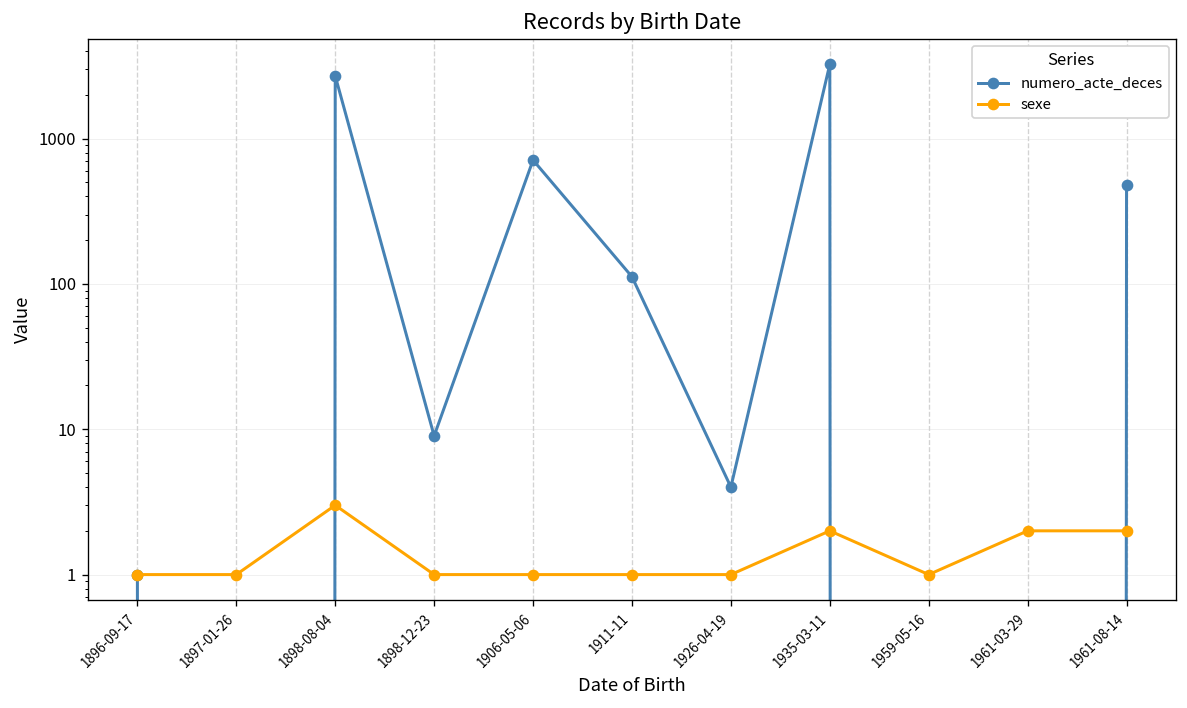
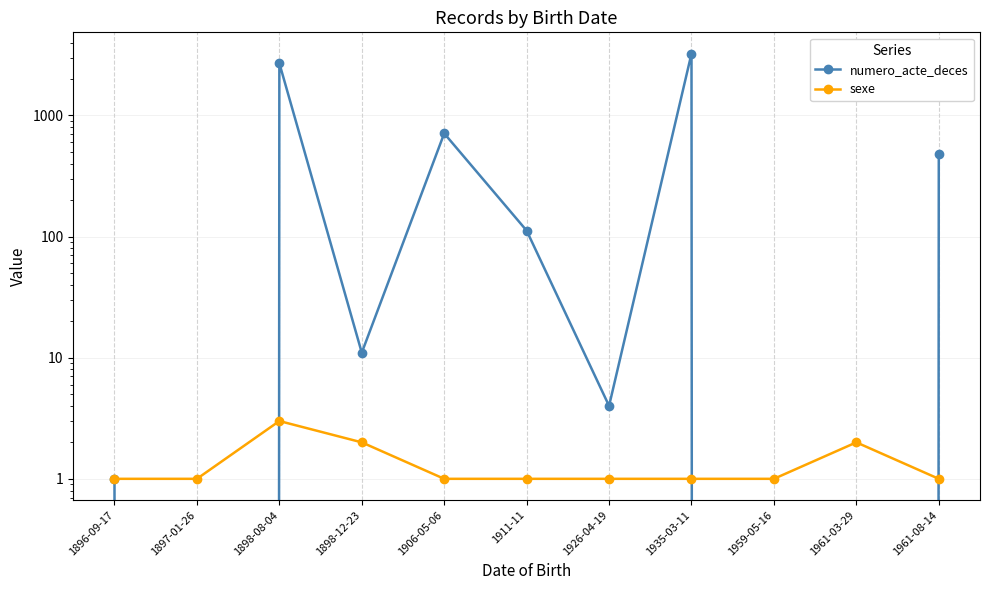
numero_acte_deces, 1898-12-23: 9 -> 11
sexe, 1898-12-23: 1 -> 2
sexe, 1935-03-11: 2 -> 1
sexe, 1961-08-14: 2 -> 1
